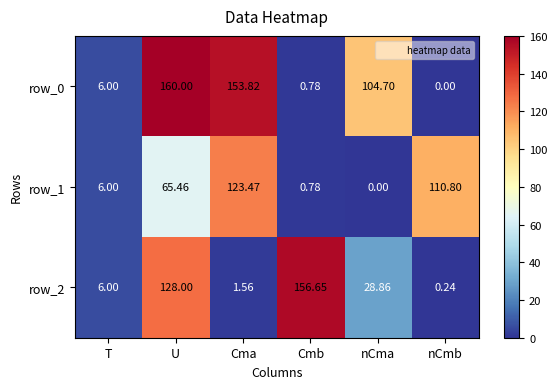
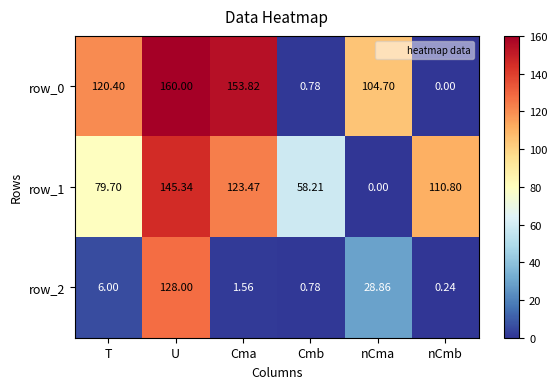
row_0, T: 6.00 -> 120.40
row_1, T: 6.00 -> 79.70
row_1, U: 65.46 -> 145.34
row_1, Cmb: 0.78 -> 58.21
row_2, Cmb: 156.65 -> 0.78
